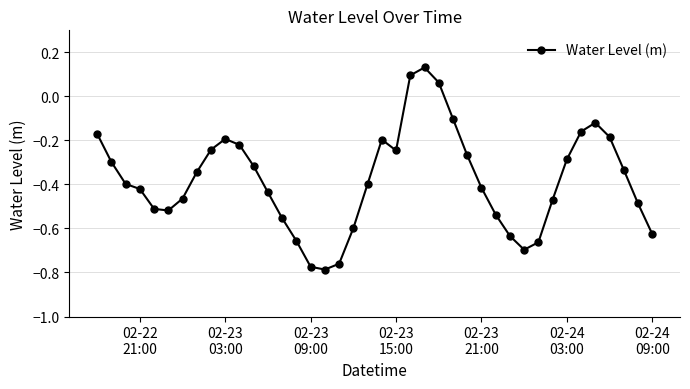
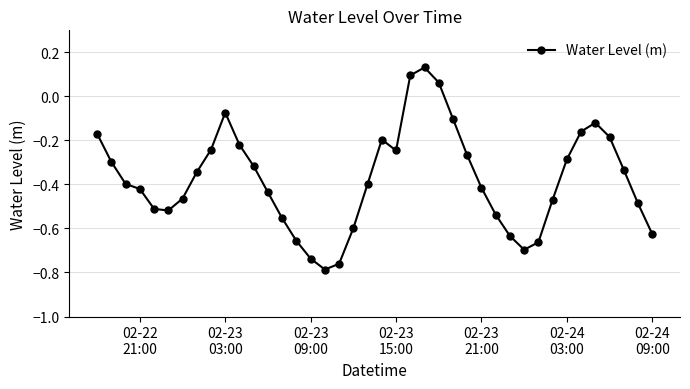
02-23 03:00: -0.19 -> -0.07
02-23 09:00: -0.77 -> -0.74
